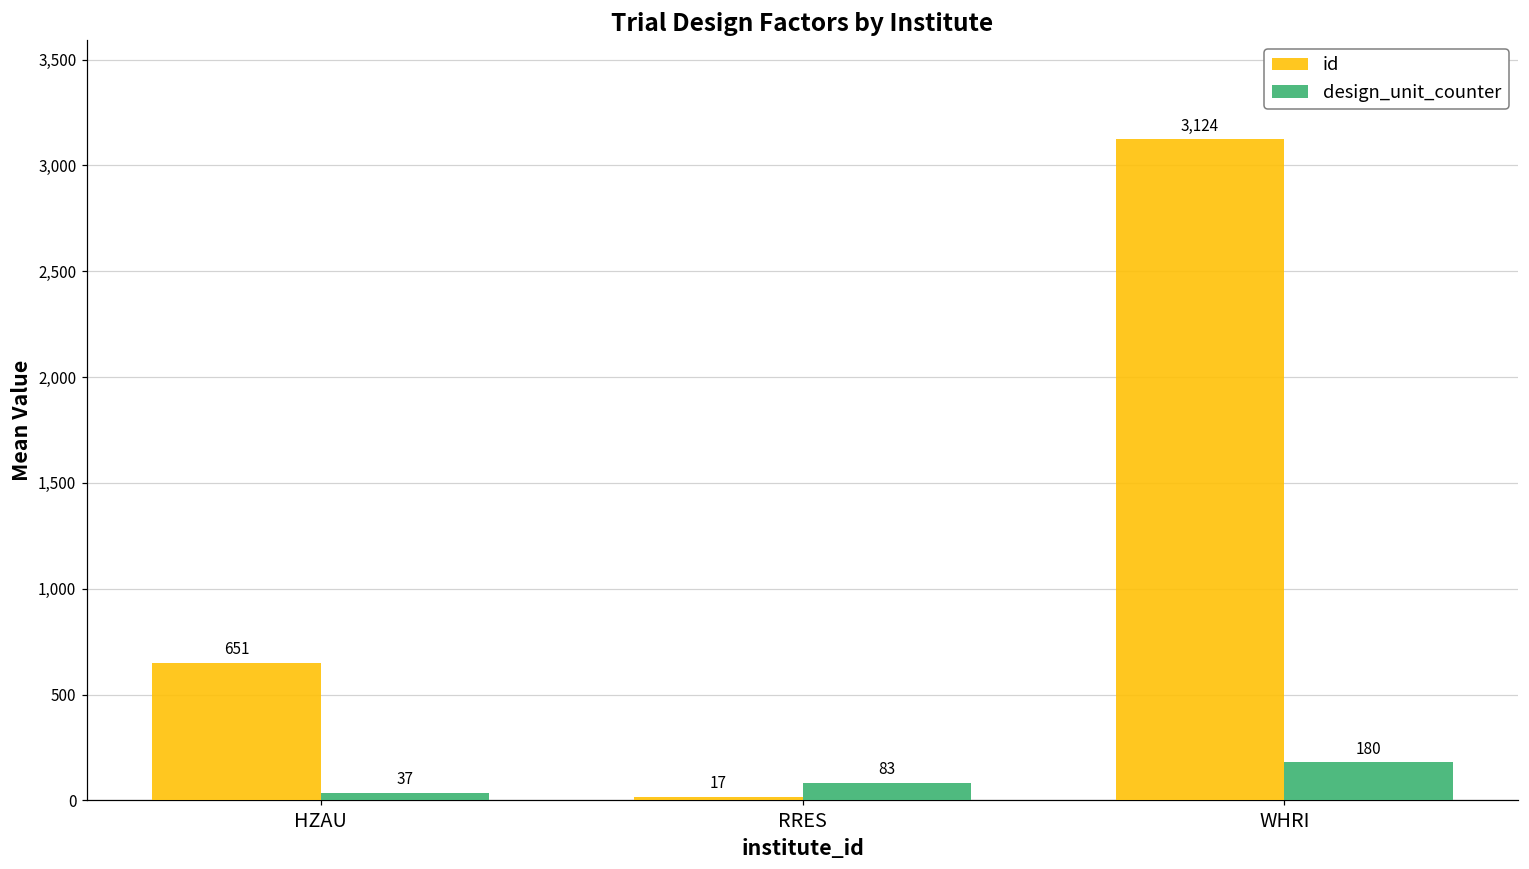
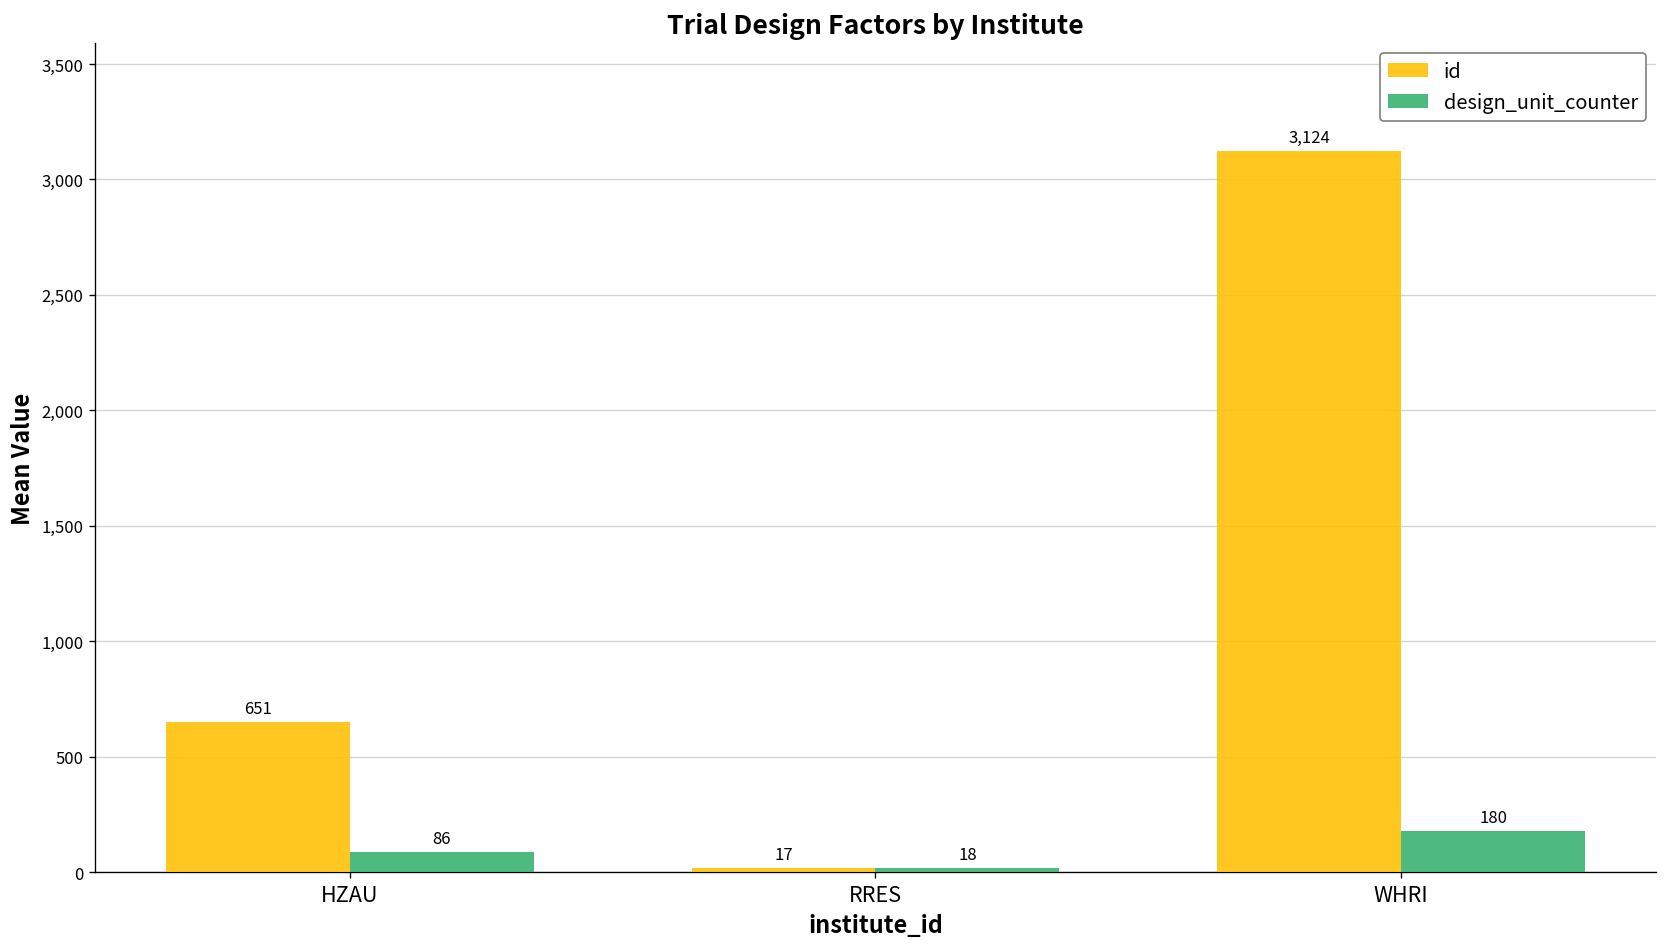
design_unit_counter, HZAU: 37 -> 86
design_unit_counter, RRES: 83 -> 18
